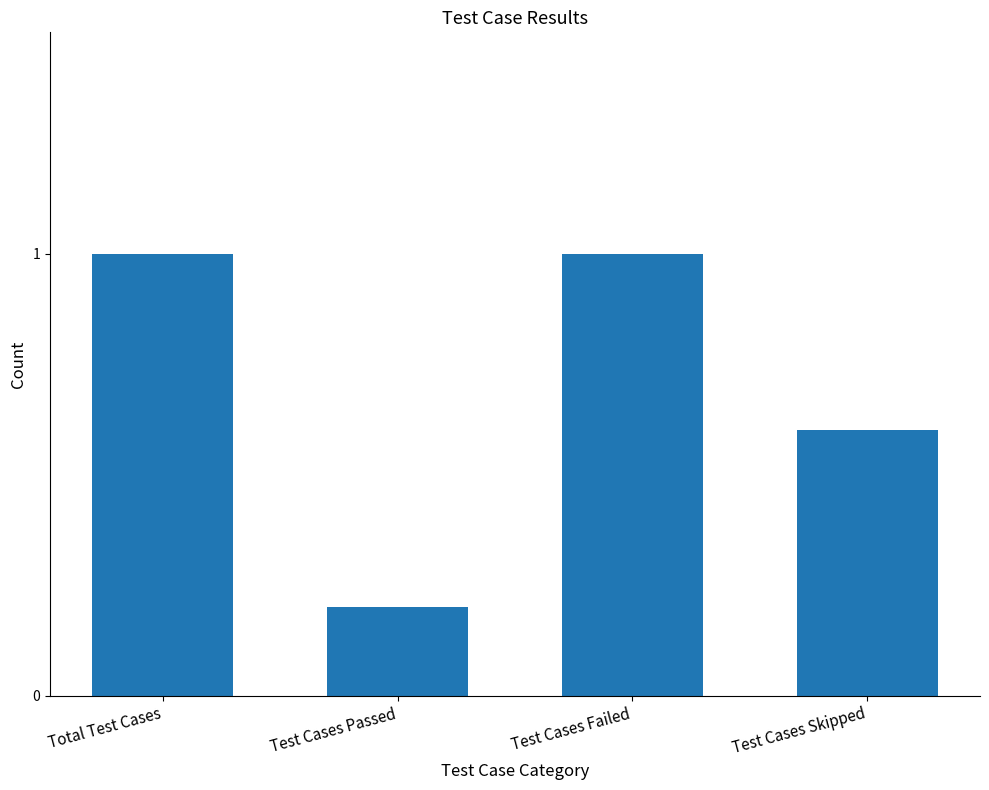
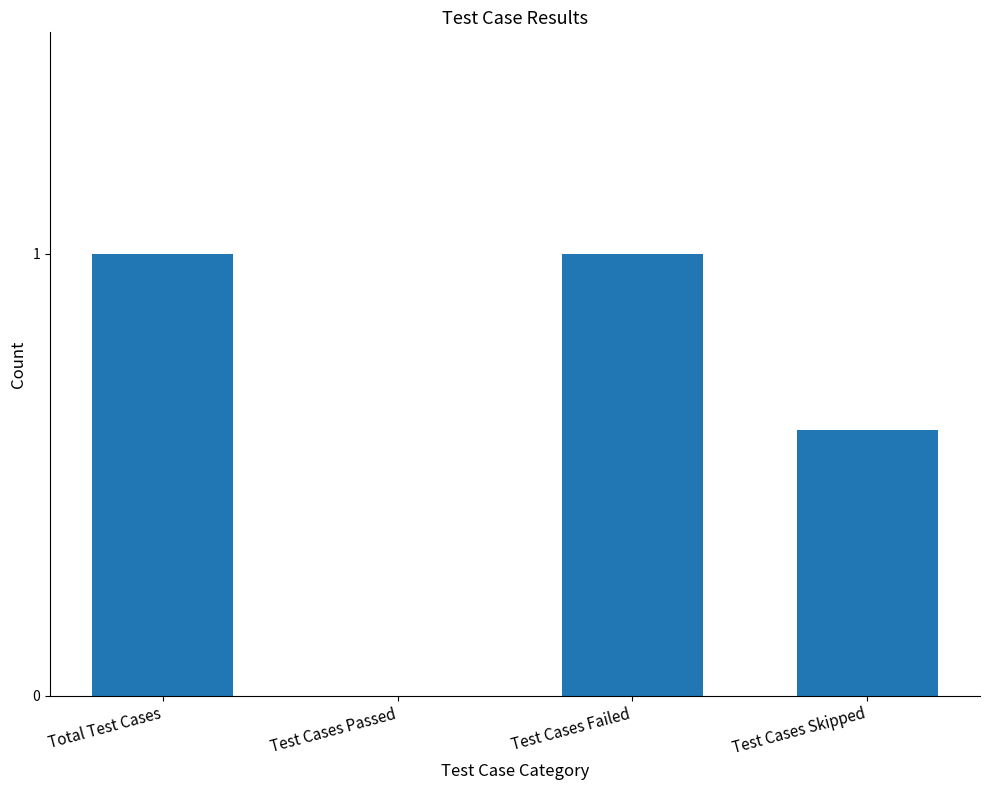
Test Cases Passed: 0.2 -> 0.0
